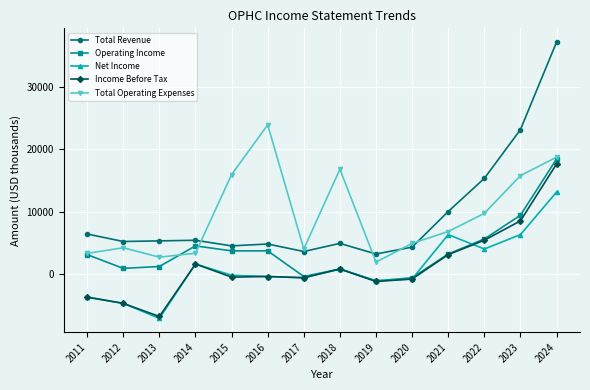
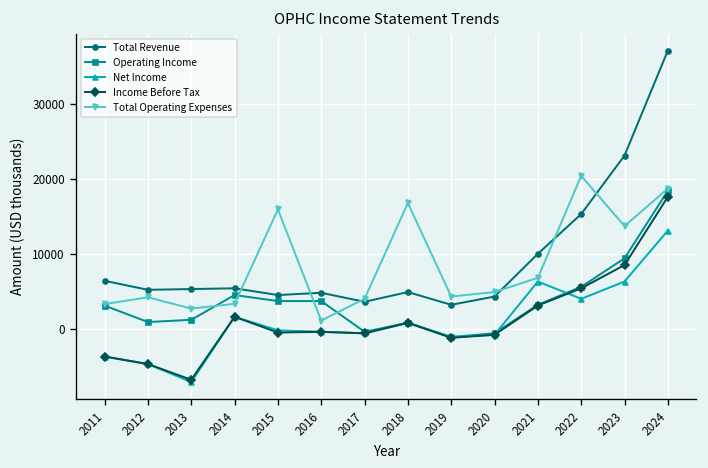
Total Operating Expenses, 2016: 24000 -> 1000
Total Operating Expenses, 2019: 2000 -> 4000
Total Operating Expenses, 2022: 10000 -> 20000
Total Operating Expenses, 2023: 16000 -> 14000
